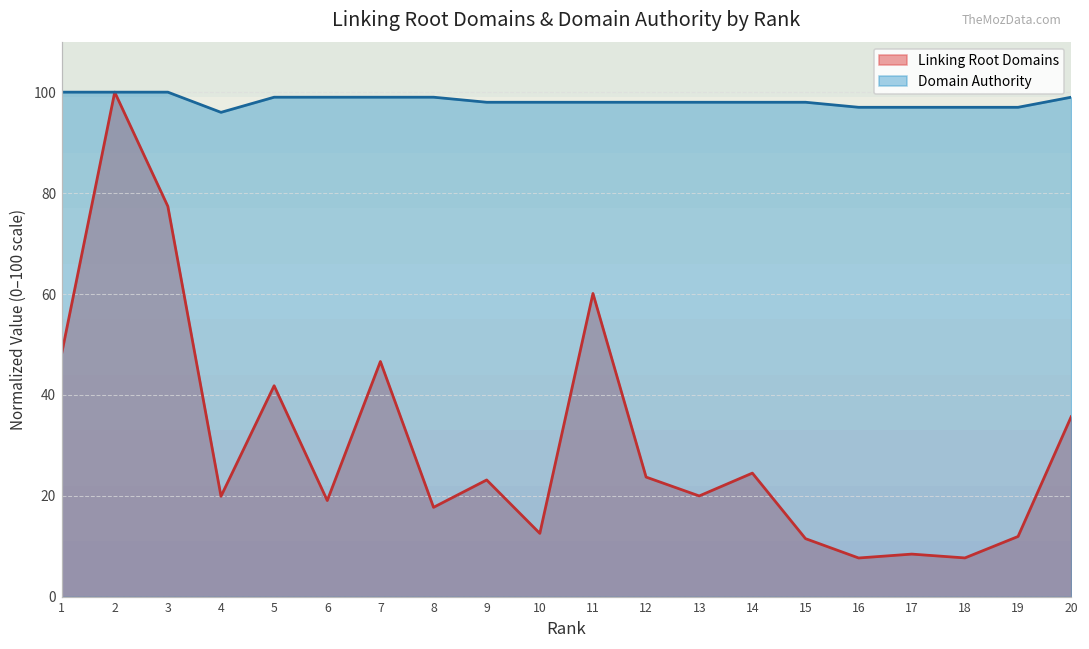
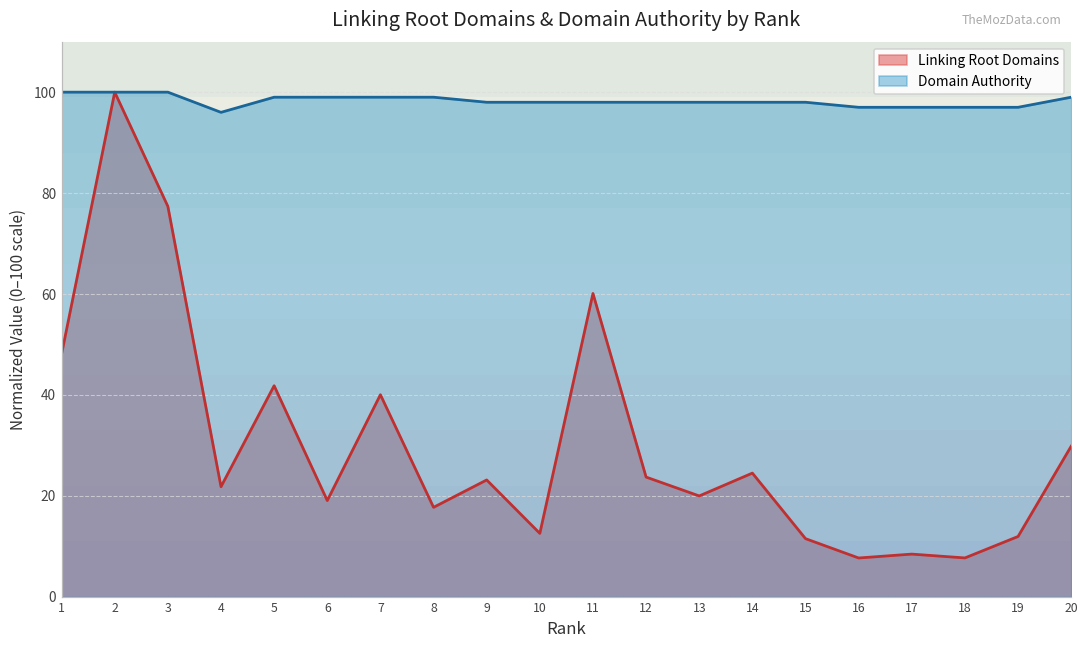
Linking Root Domains, 4: 20 -> 22
Linking Root Domains, 7: 47 -> 40
Linking Root Domains, 20: 36 -> 30
